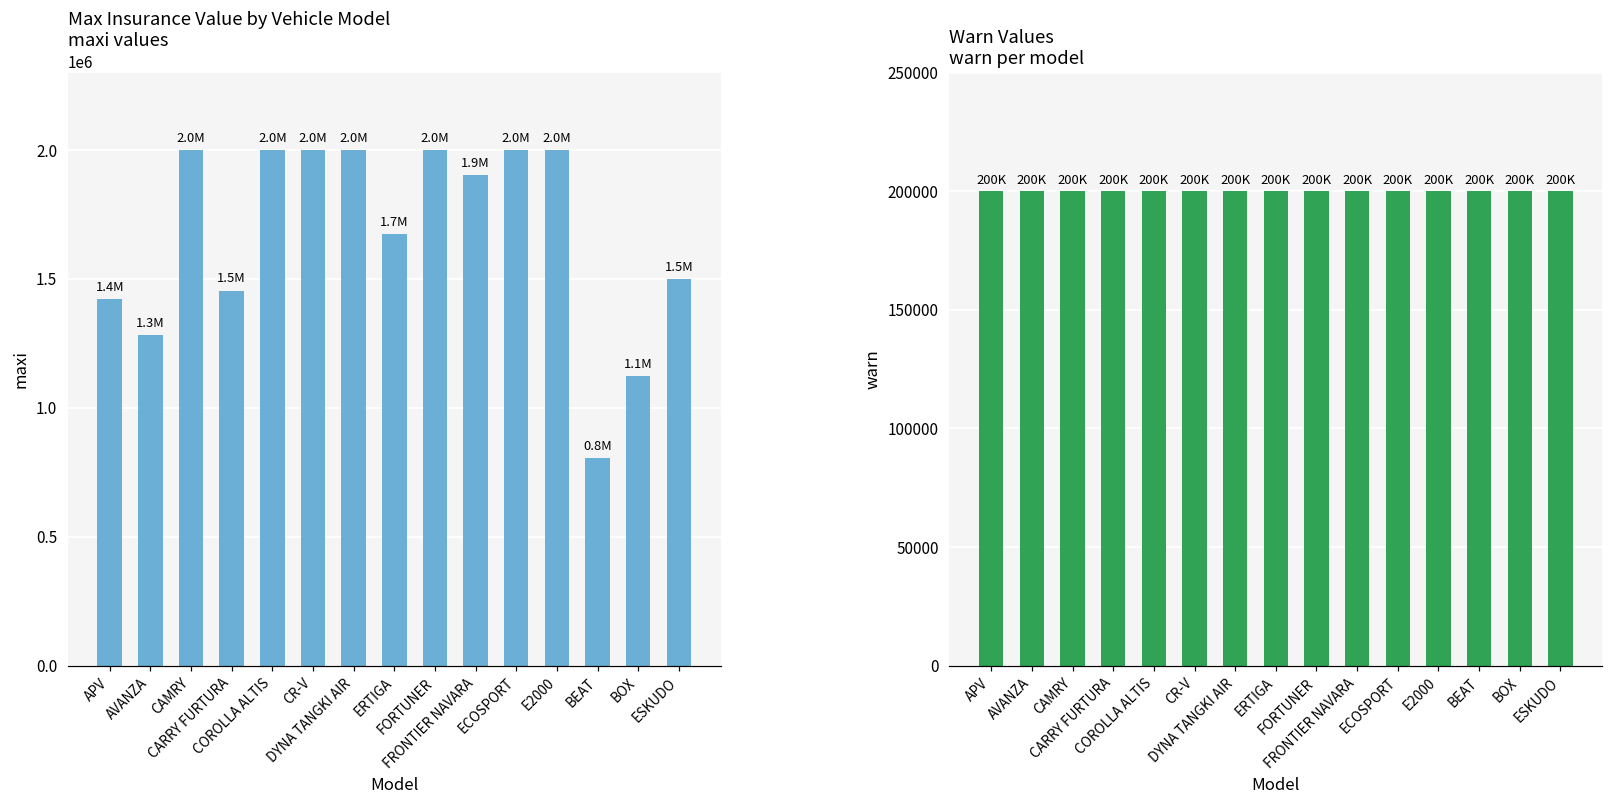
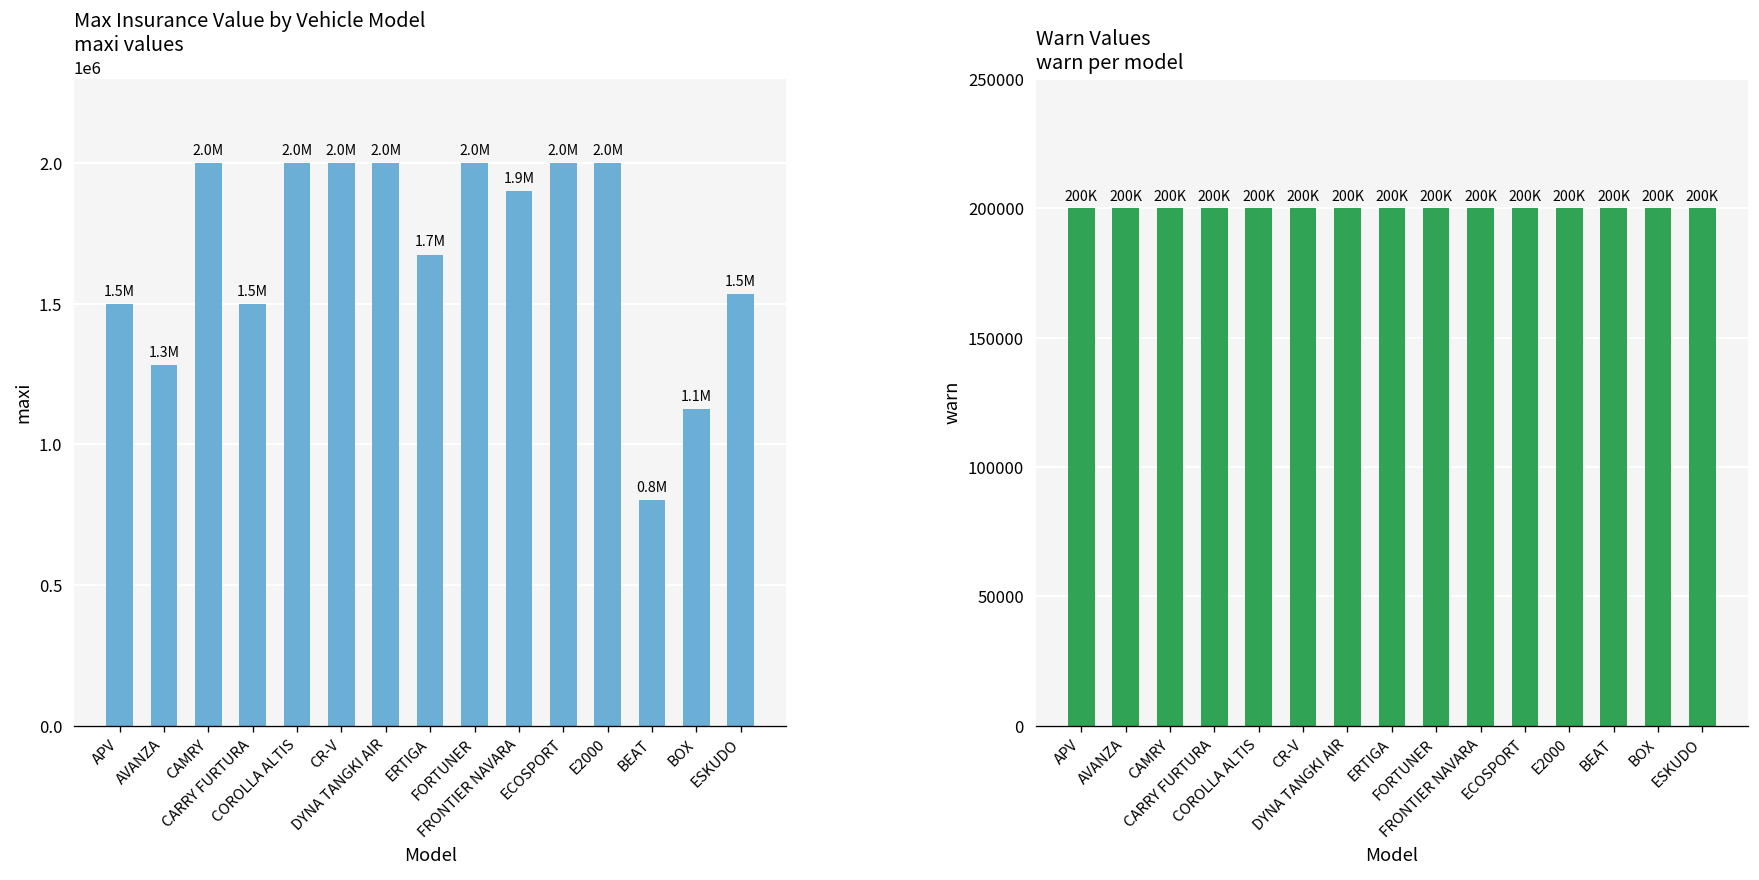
Max Insurance Value by Vehicle Model maxi values, APV: 1.4M -> 1.5M
Max Insurance Value by Vehicle Model maxi values, CARRY FURTURA: 1450000 -> 1500000
Max Insurance Value by Vehicle Model maxi values, ESKUDO: 1500000 -> 1530000
